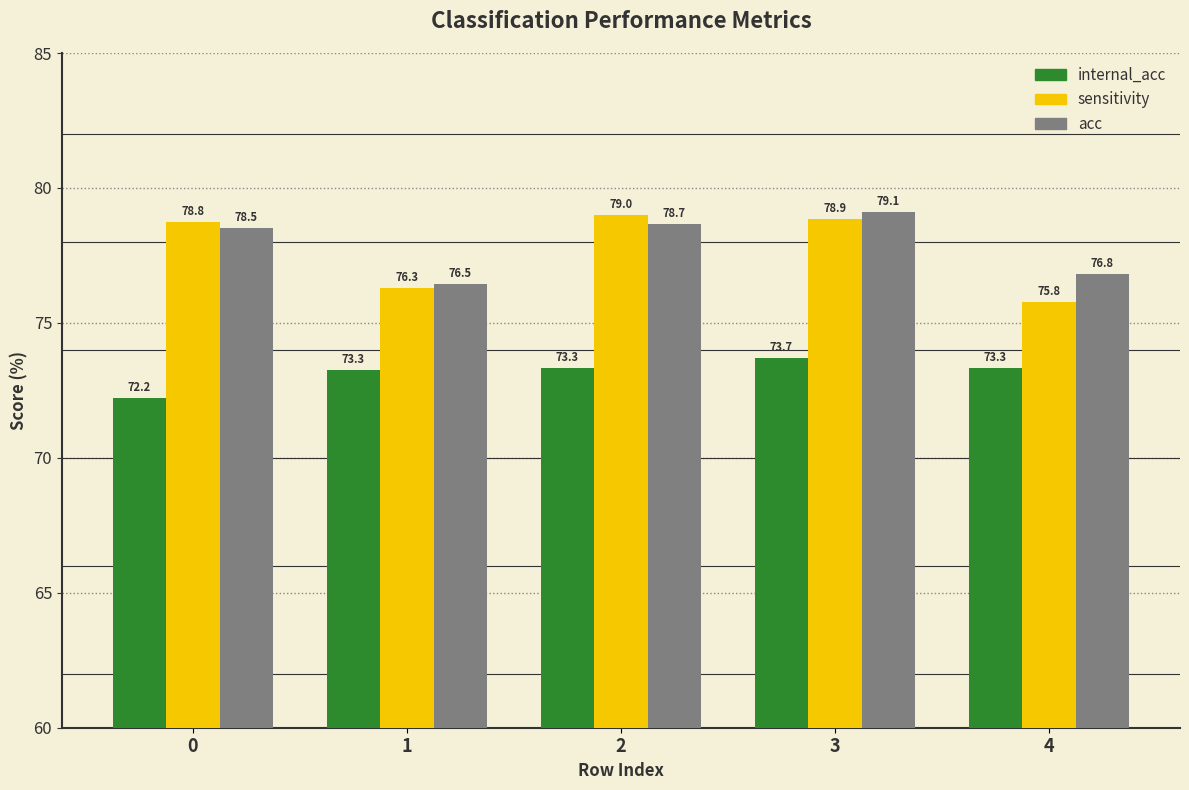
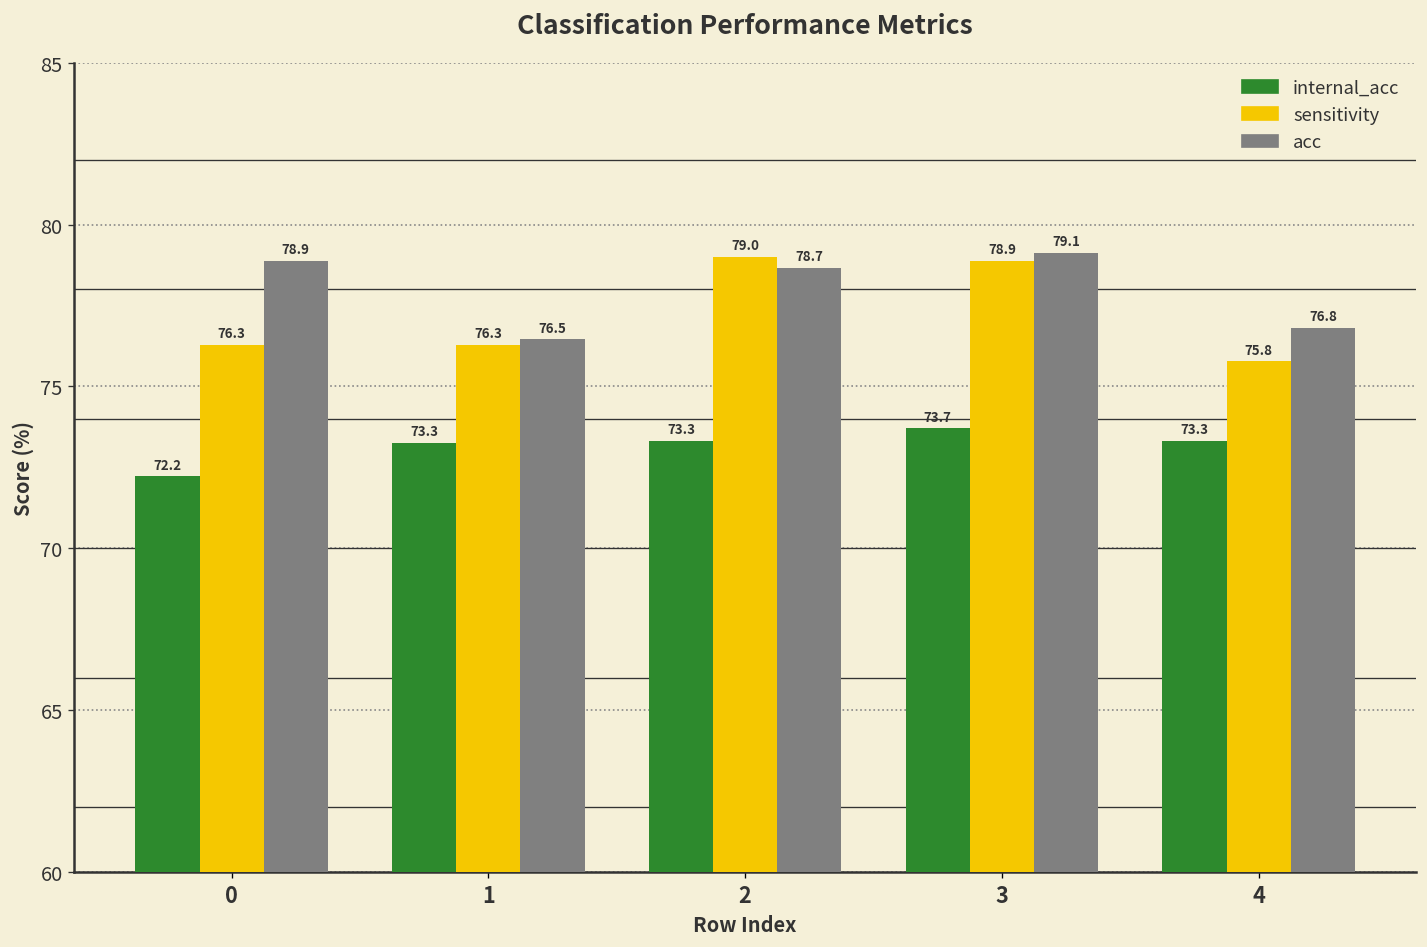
sensitivity, 0: 78.8 -> 76.3
acc, 0: 78.5 -> 78.9
